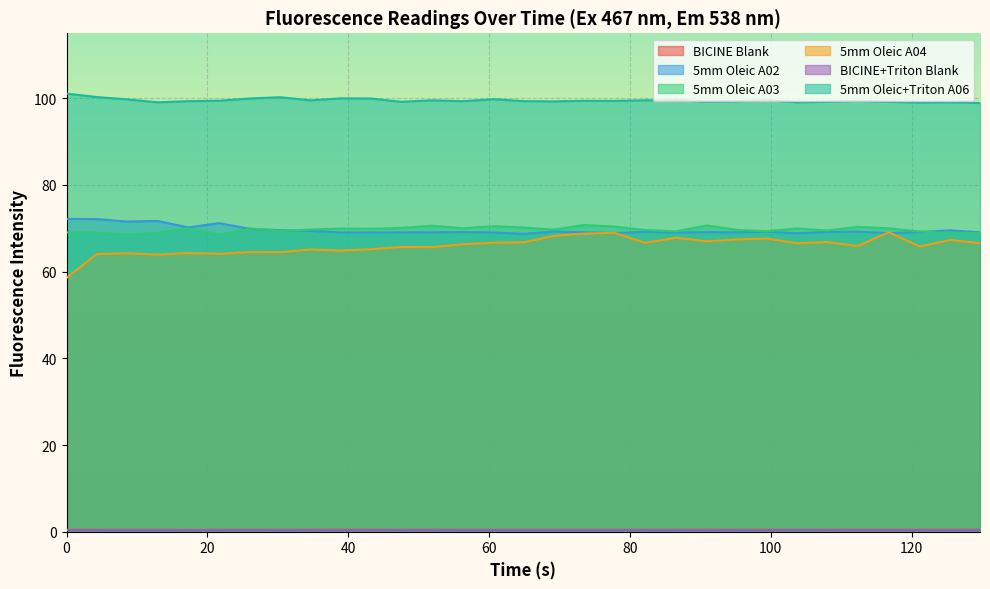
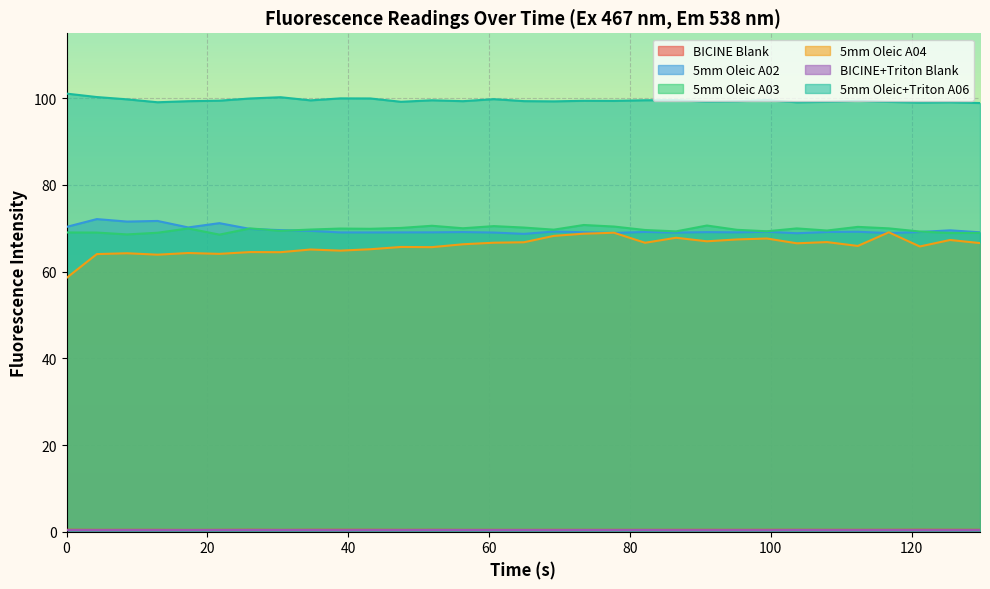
5mm Oleic A02, 0: 72 -> 70
